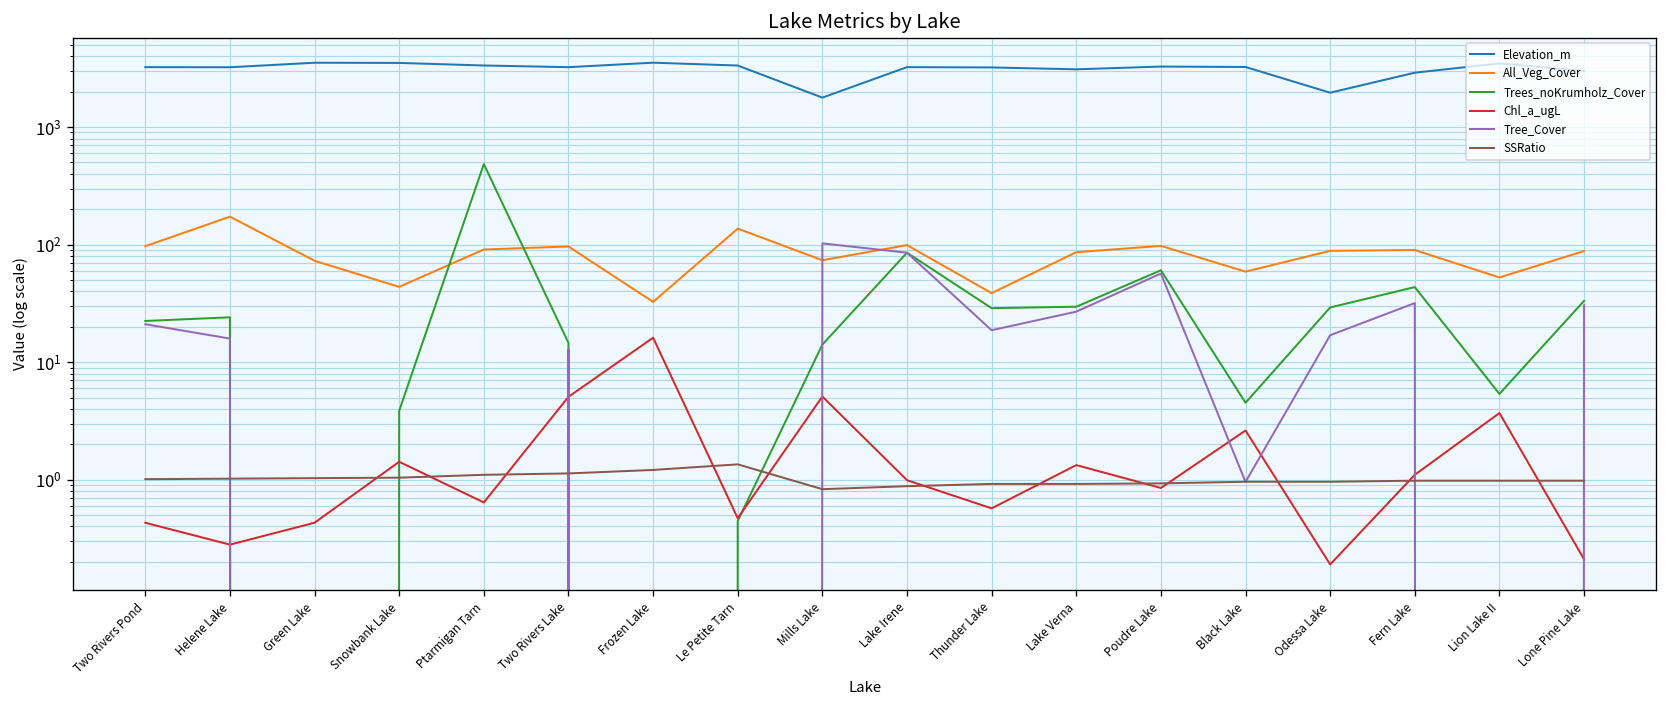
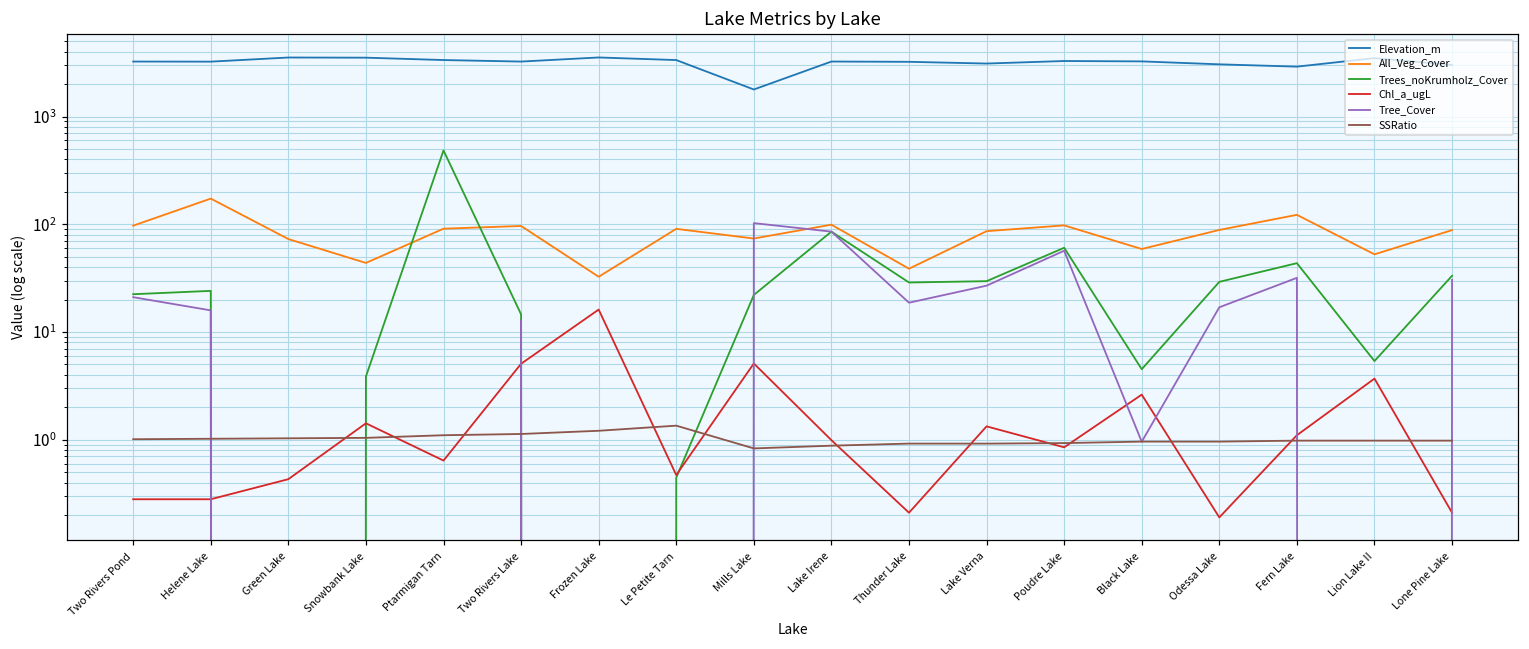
Chl_a_ugL, Two Rivers Pond: 0.4 -> 0.28
All_Veg_Cover, Le Petite Tarn: 140 -> 90
Trees_noKrumholz_Cover, Mills Lake: 14 -> 22
Chl_a_ugL, Thunder Lake: 0.6 -> 0.21
Elevation_m, Odessa Lake: 2000 -> 3100
All_Veg_Cover, Fern Lake: 90 -> 120
